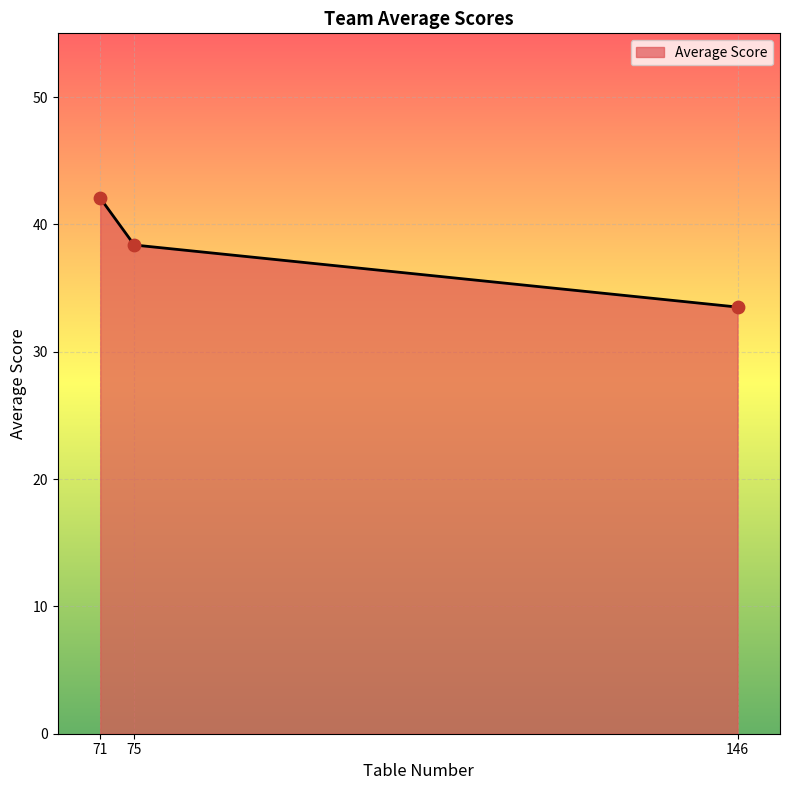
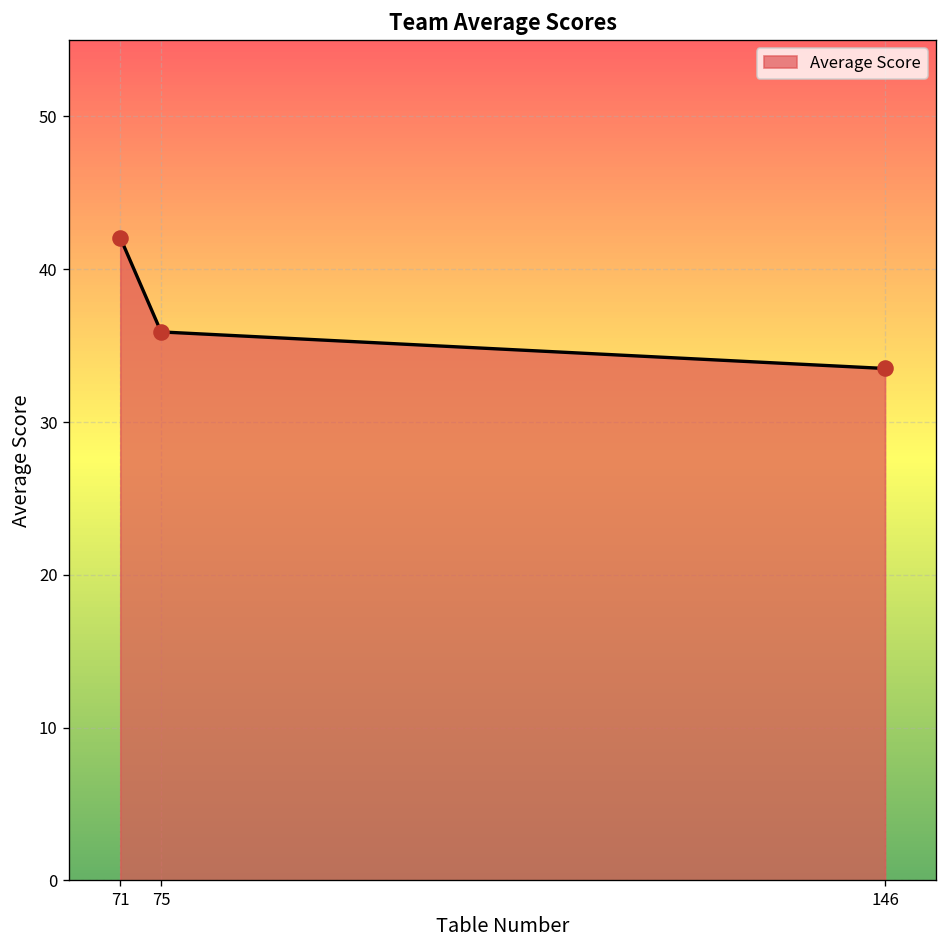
75: 38.4 -> 35.9
